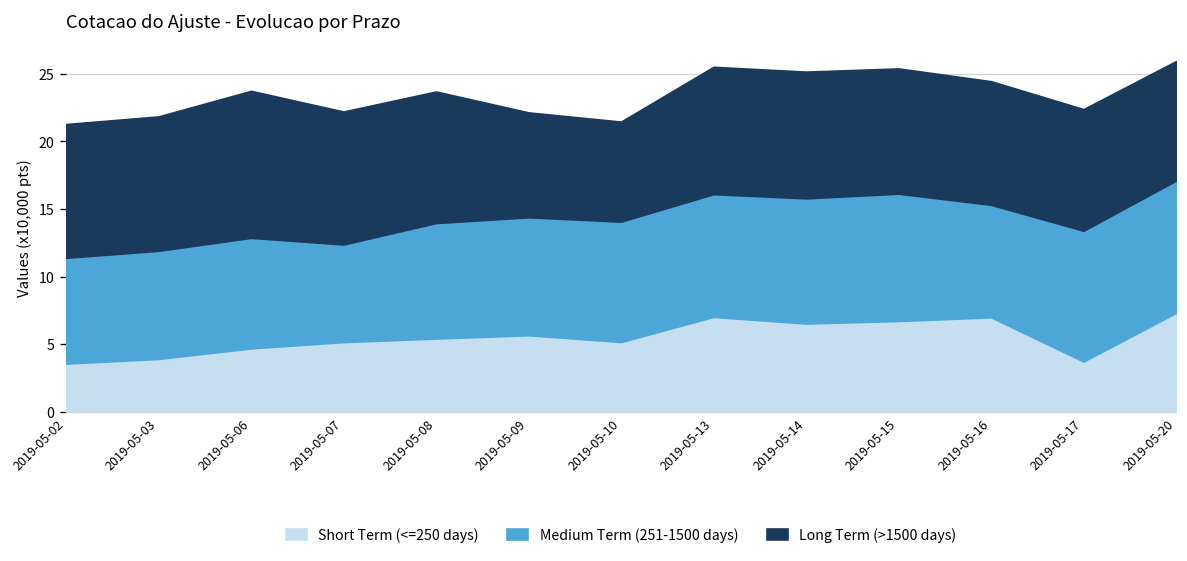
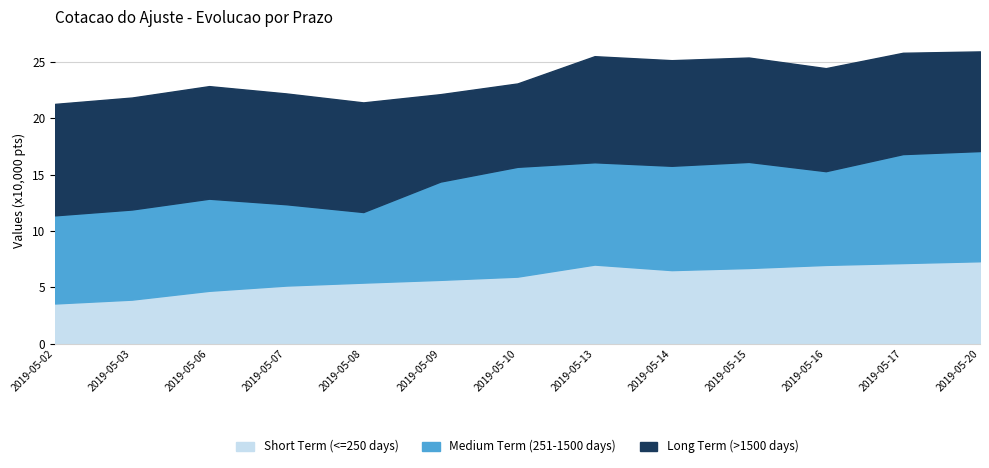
Long Term (>1500 days), 2019-05-06: 10.9 -> 10.0
Medium Term (251-1500 days), 2019-05-08: 8.6 -> 6.3
Short Term (<=250 days), 2019-05-10: 5.2 -> 5.9
Medium Term (251-1500 days), 2019-05-10: 8.9 -> 9.8
Short Term (<=250 days), 2019-05-17: 3.7 -> 7.1
